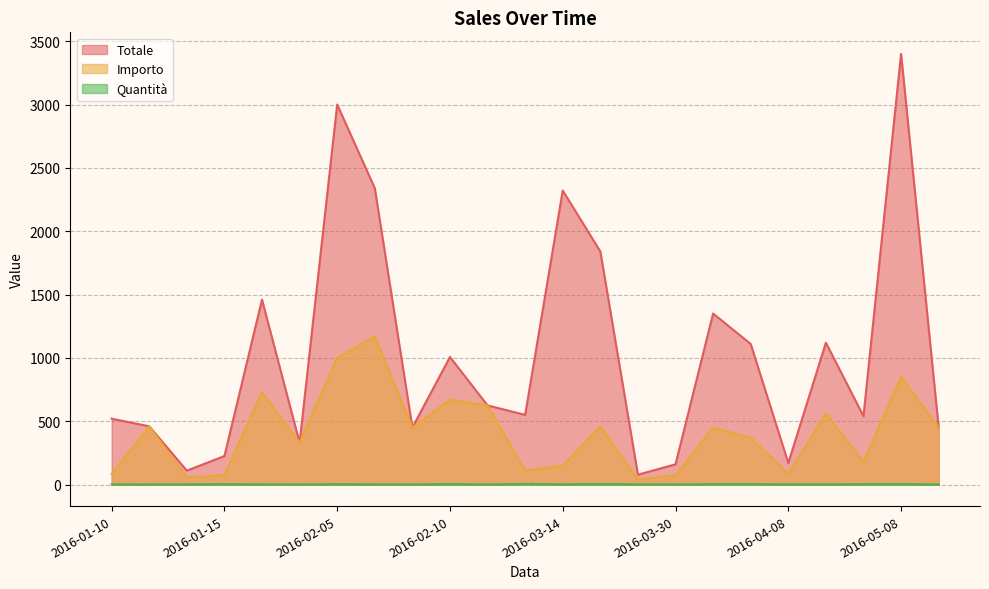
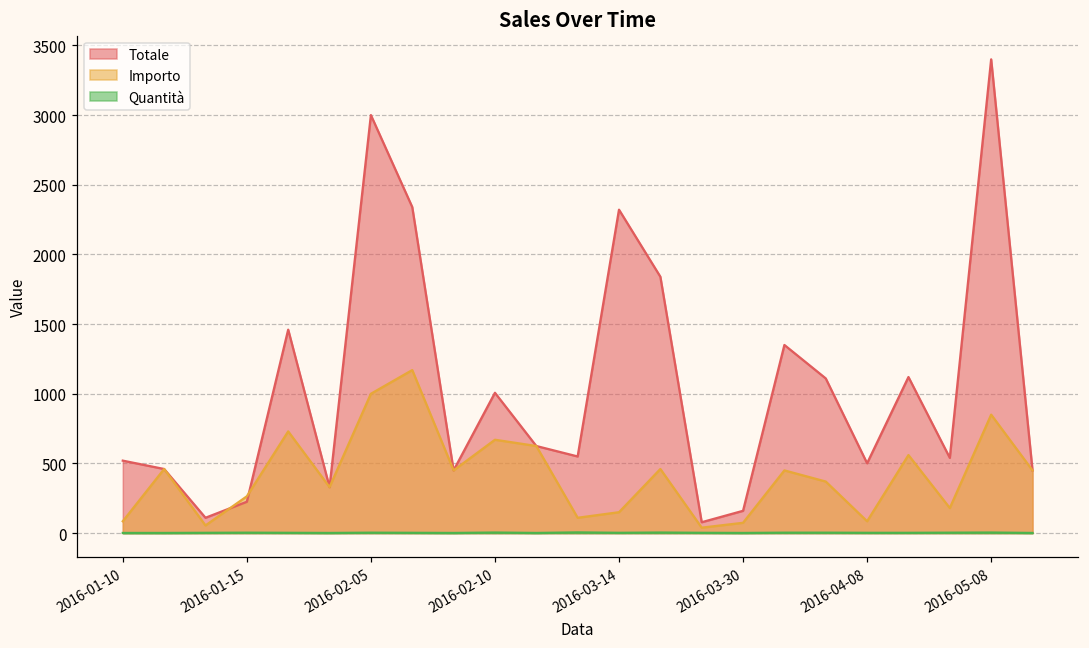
Importo, 2016-01-15: 80 -> 260
Totale, 2016-04-08: 170 -> 500
